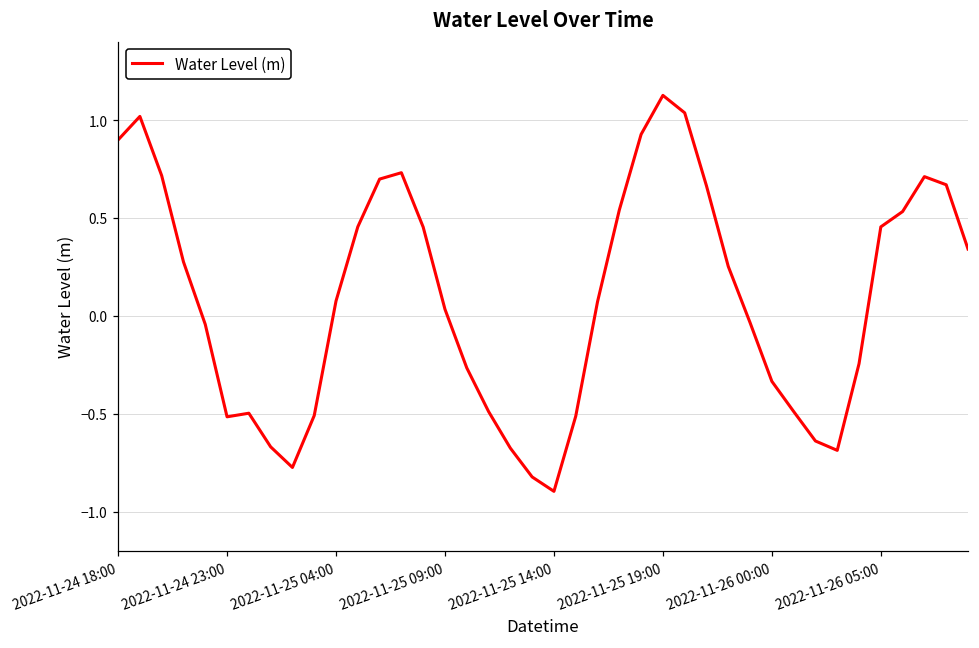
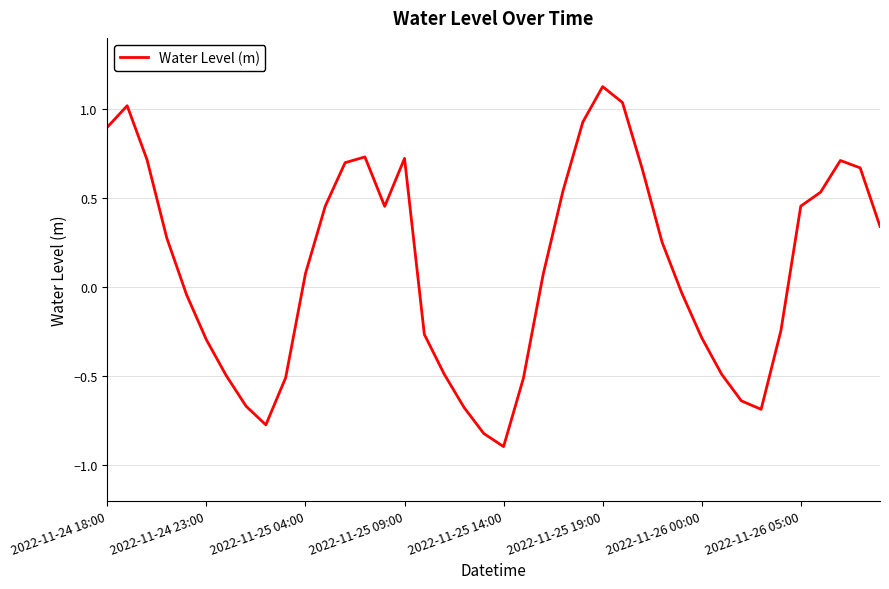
2022-11-24 23:00: -0.52 -> -0.30
2022-11-25 09:00: 0.03 -> 0.72
2022-11-26 00:00: -0.33 -> -0.28
